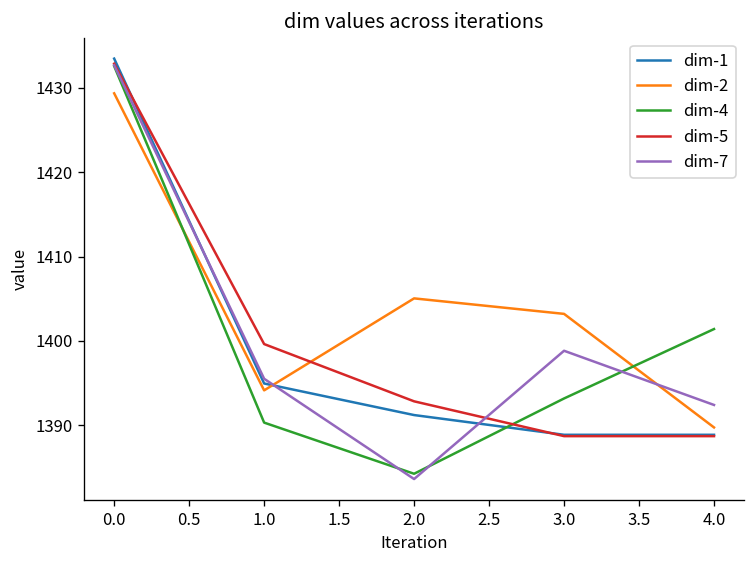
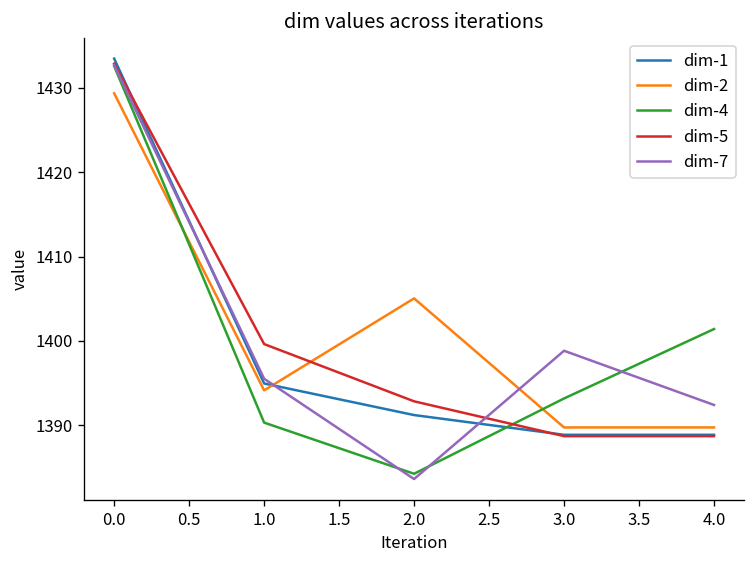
dim-2, 3.0: 1403 -> 1390
